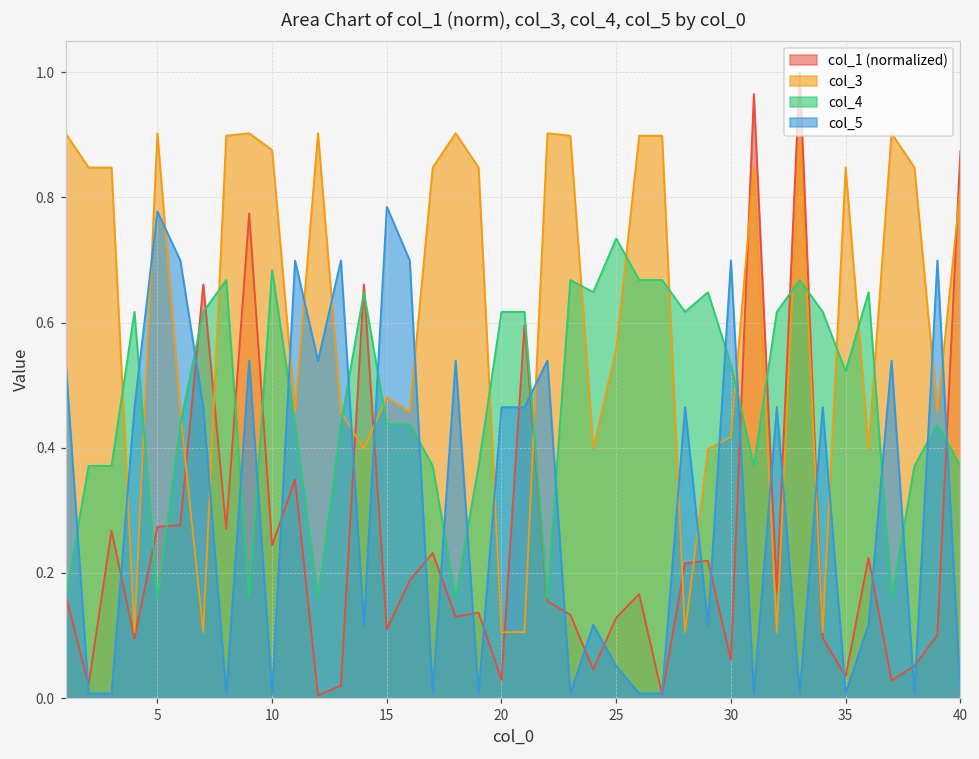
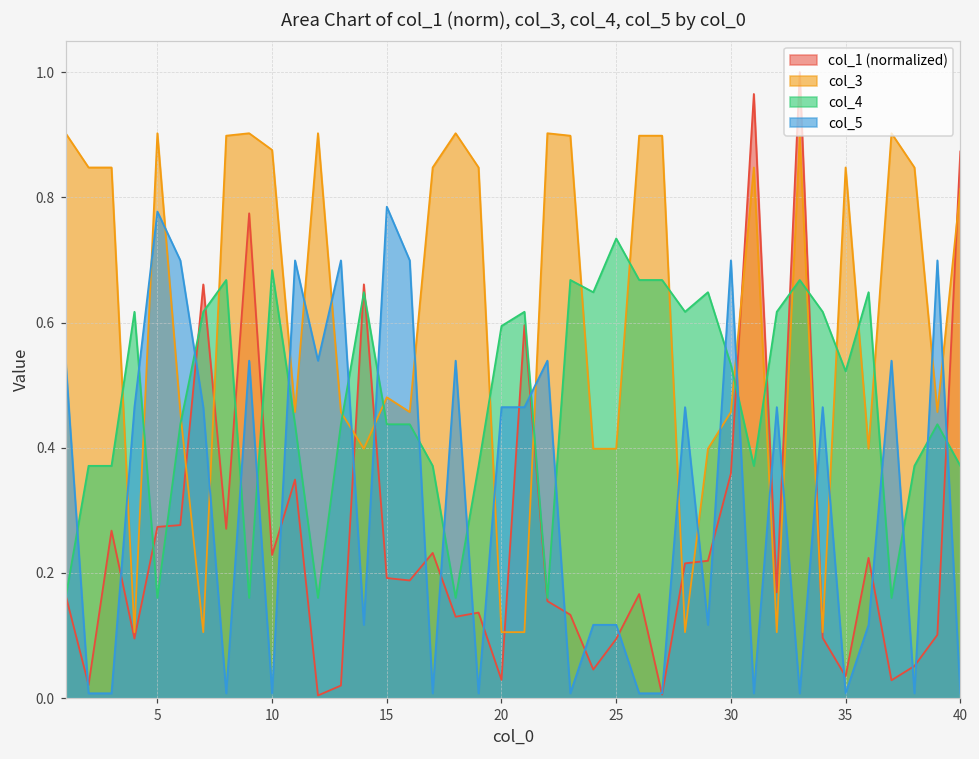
col_1 (normalized), 10: 0.24 -> 0.23
col_1 (normalized), 15: 0.11 -> 0.19
col_4, 20: 0.62 -> 0.59
col_1 (normalized), 25: 0.13 -> 0.09
col_3, 25: 0.56 -> 0.40
col_5, 25: 0.05 -> 0.12
col_1 (normalized), 30: 0.06 -> 0.36
col_3, 30: 0.42 -> 0.46
